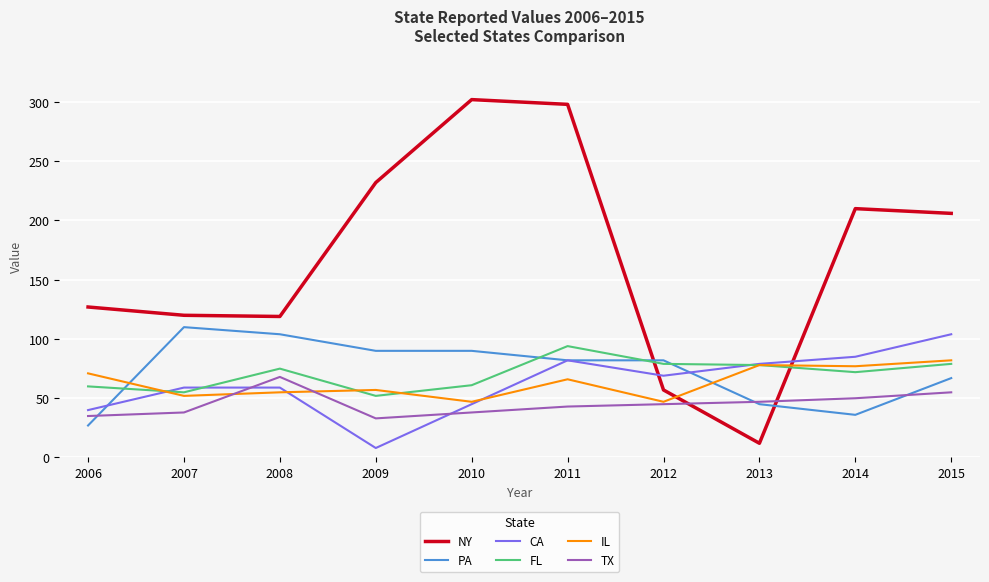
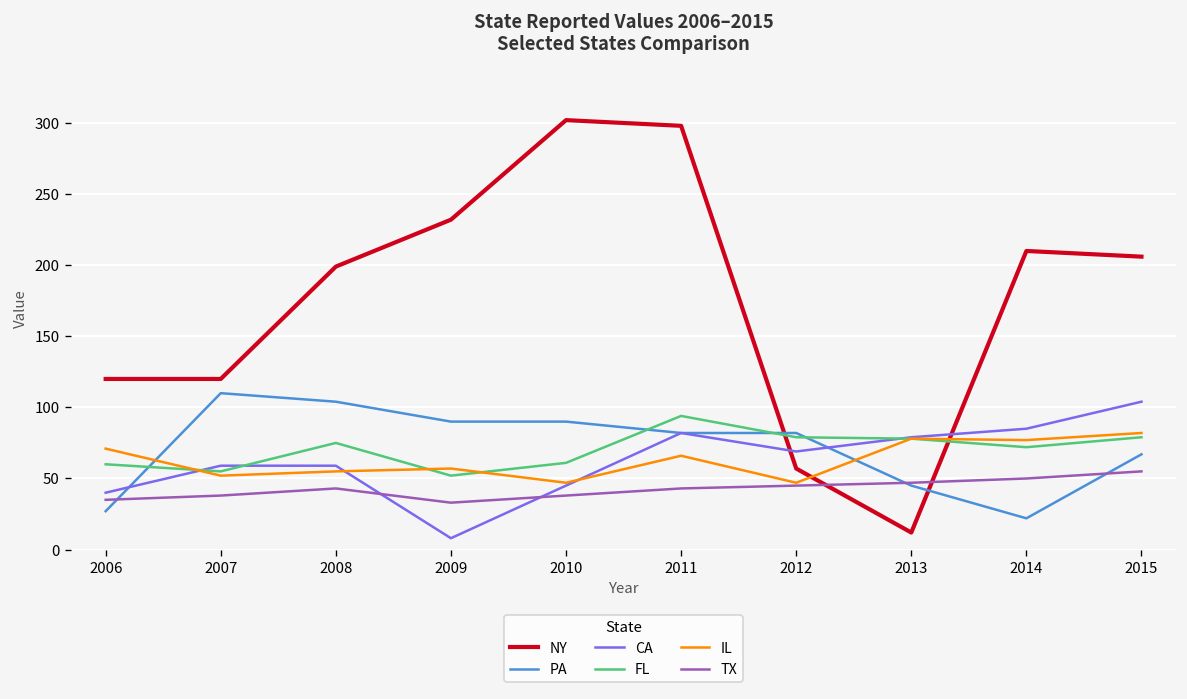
NY, 2006: 127 -> 120
NY, 2008: 119 -> 199
TX, 2008: 68 -> 43
PA, 2014: 36 -> 22
